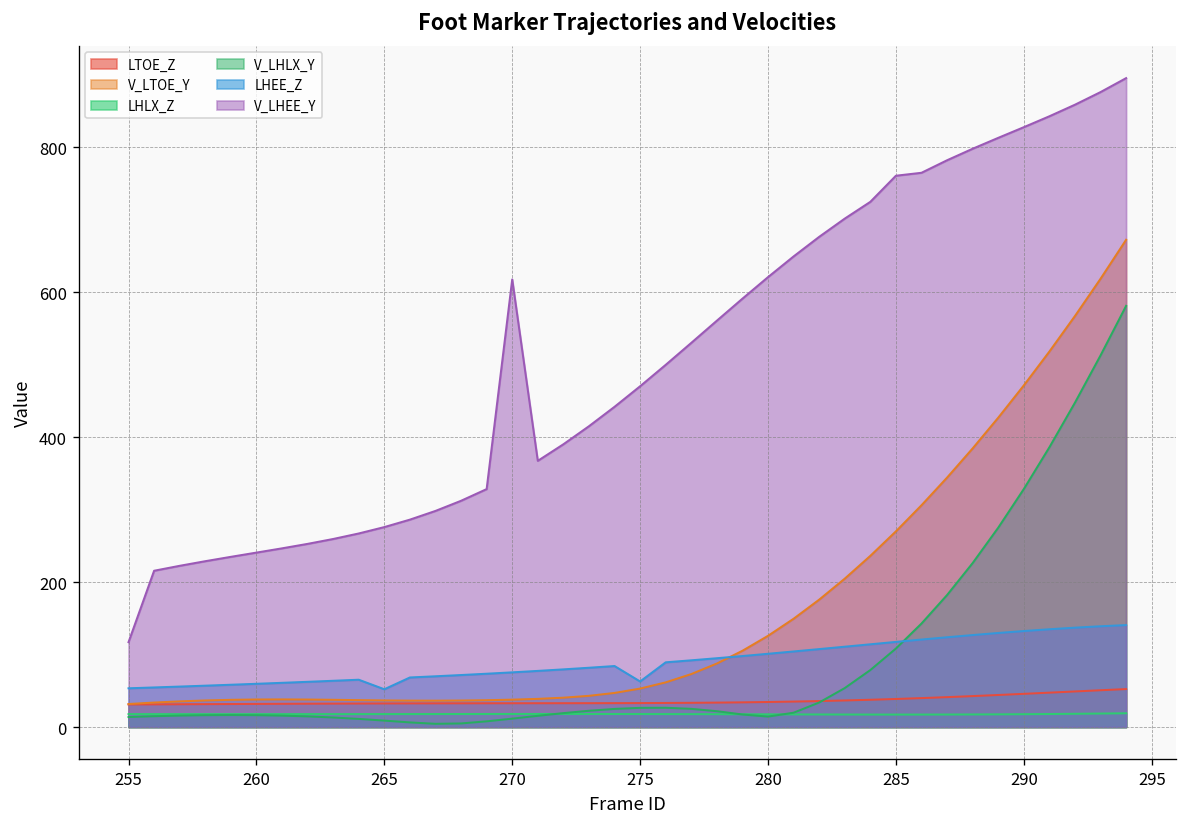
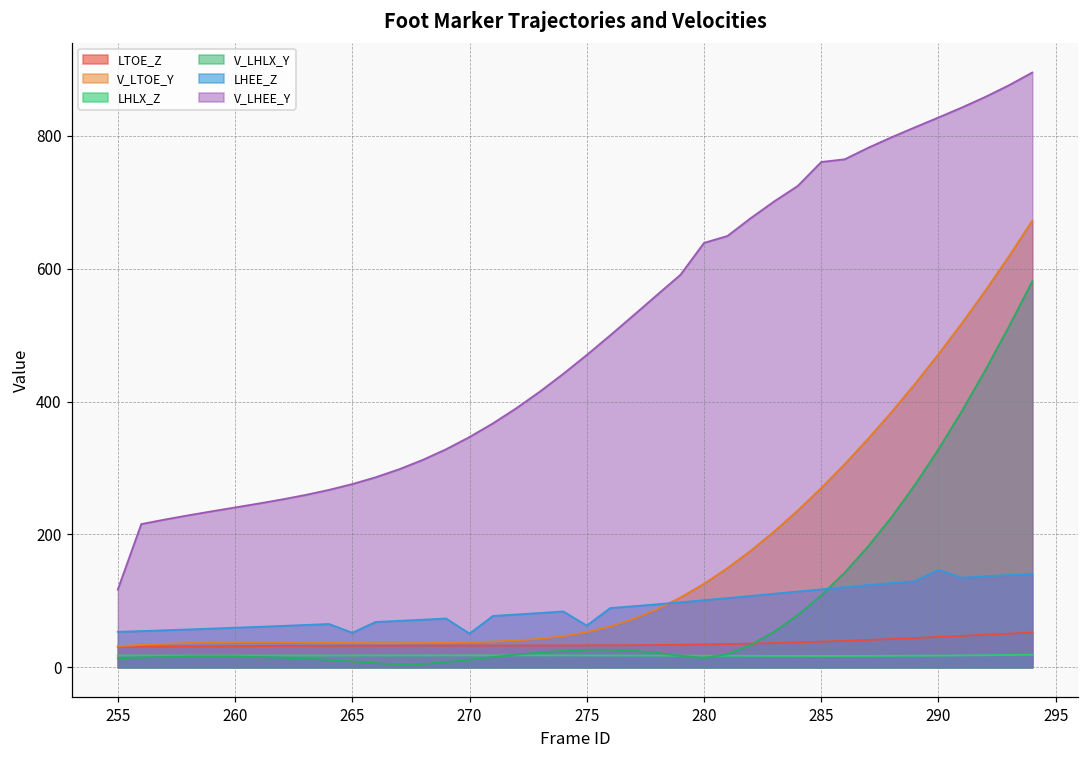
LHEE_Z, 270: 80 -> 50
V_LHEE_Y, 270: 620 -> 350
V_LHEE_Y, 280: 620 -> 640
LHEE_Z, 290: 130 -> 150
